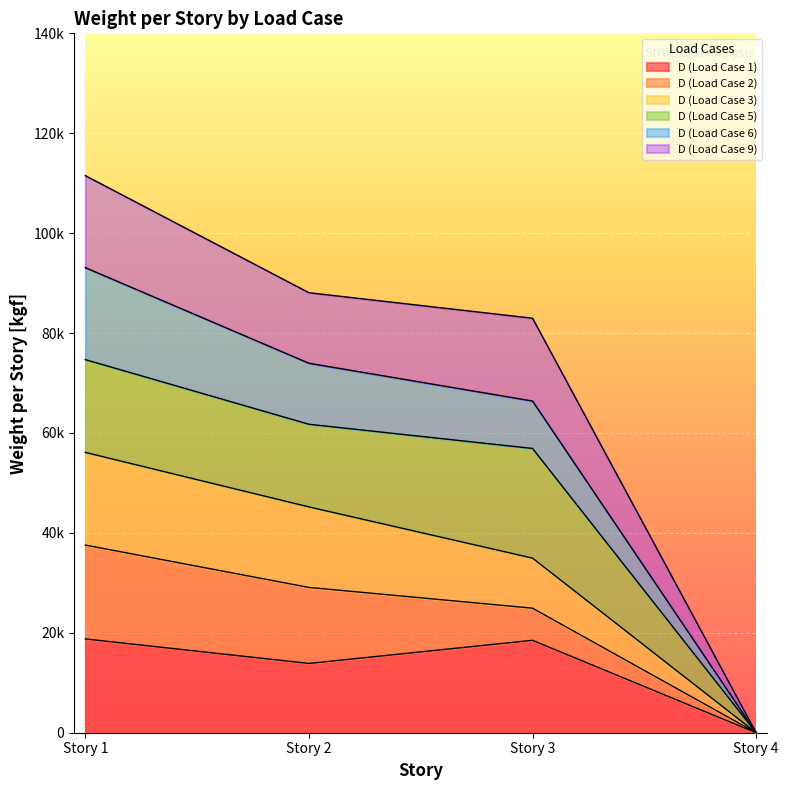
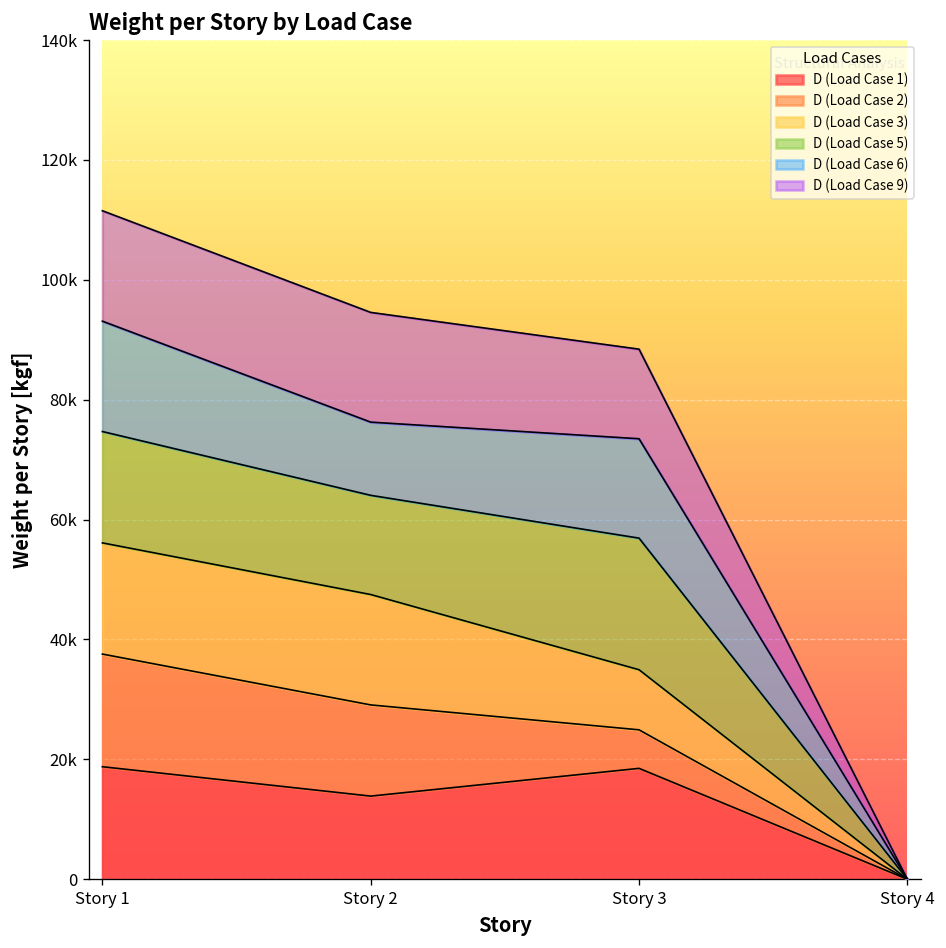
D (Load Case 3), Story 2: 16000 -> 18000
D (Load Case 9), Story 2: 14000 -> 18000
D (Load Case 6), Story 3: 9000 -> 17000
D (Load Case 9), Story 3: 17000 -> 15000
